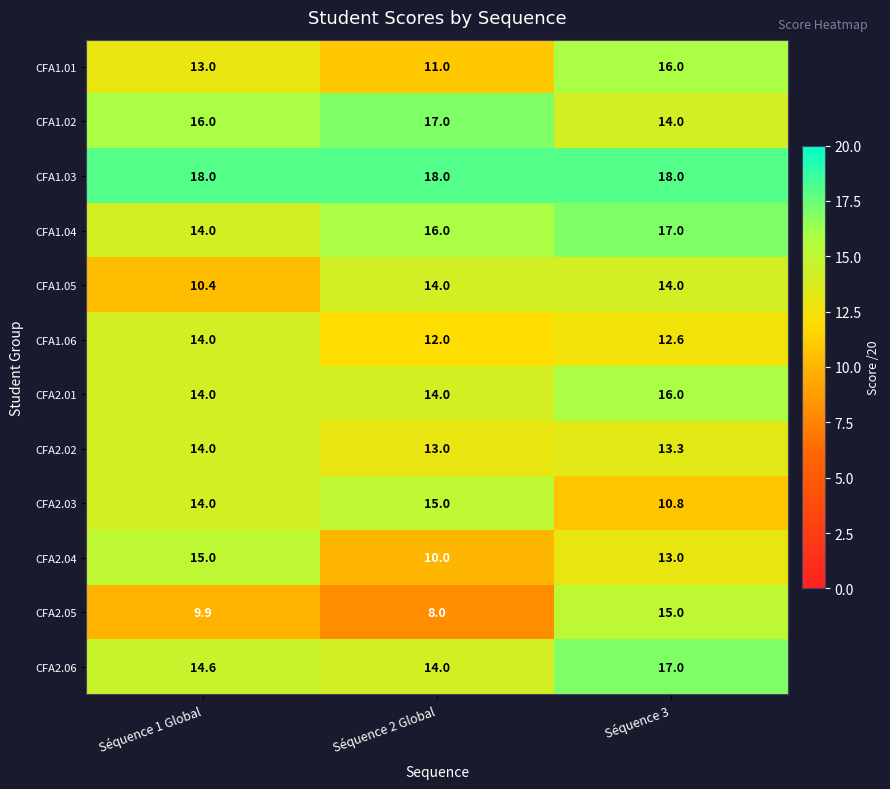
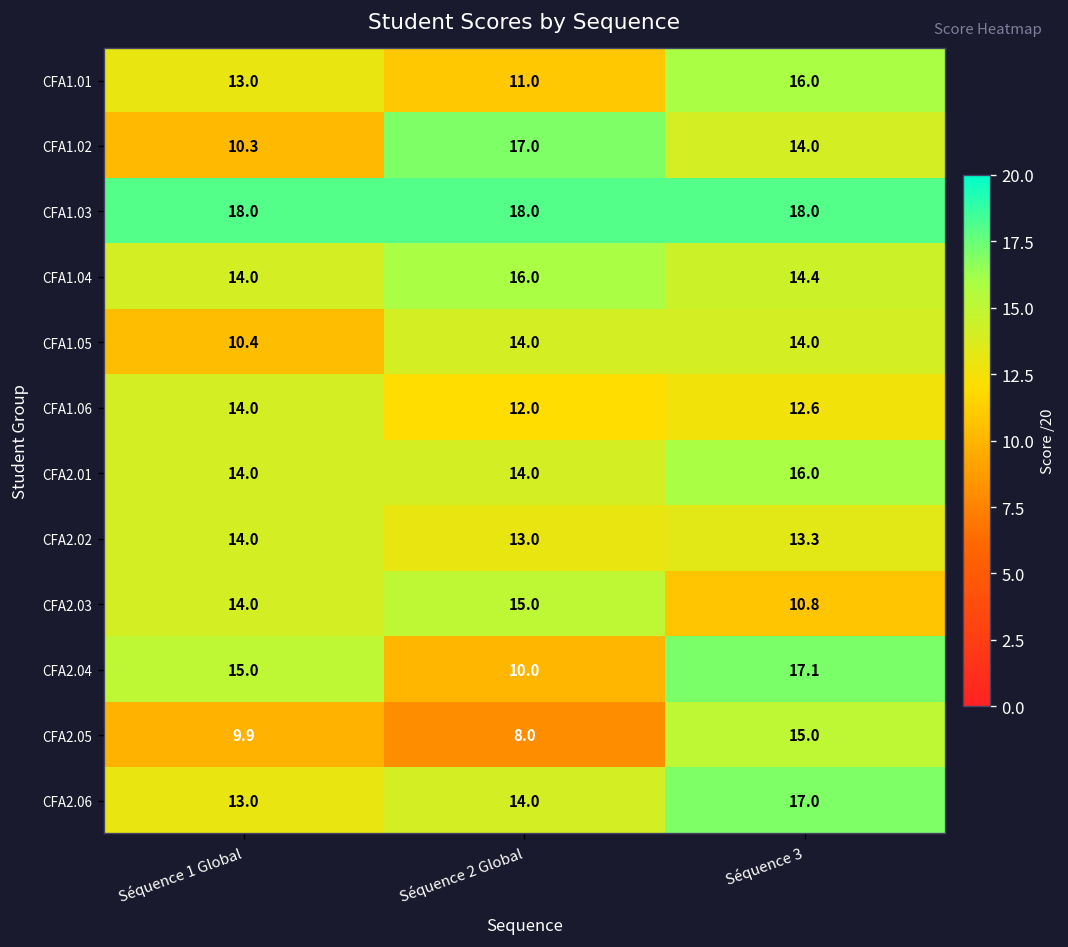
CFA1.02, Séquence 1 Global: 16.0 -> 10.3
CFA1.04, Séquence 3: 17.0 -> 14.4
CFA2.04, Séquence 3: 13.0 -> 17.1
CFA2.06, Séquence 1 Global: 14.6 -> 13.0
